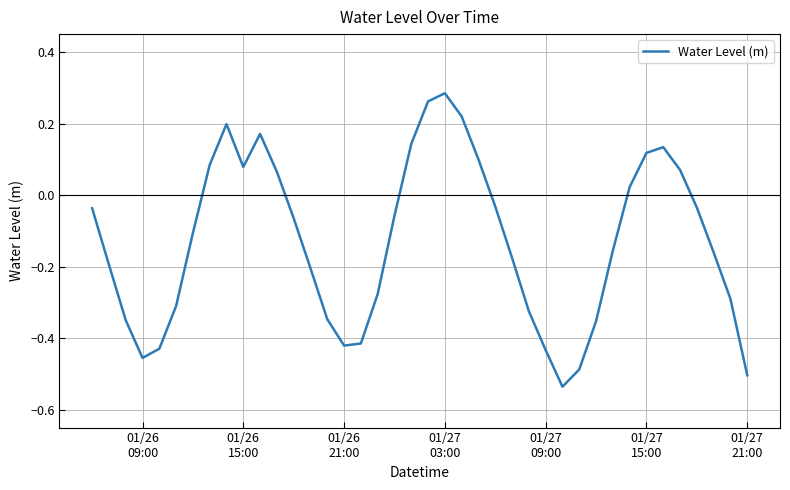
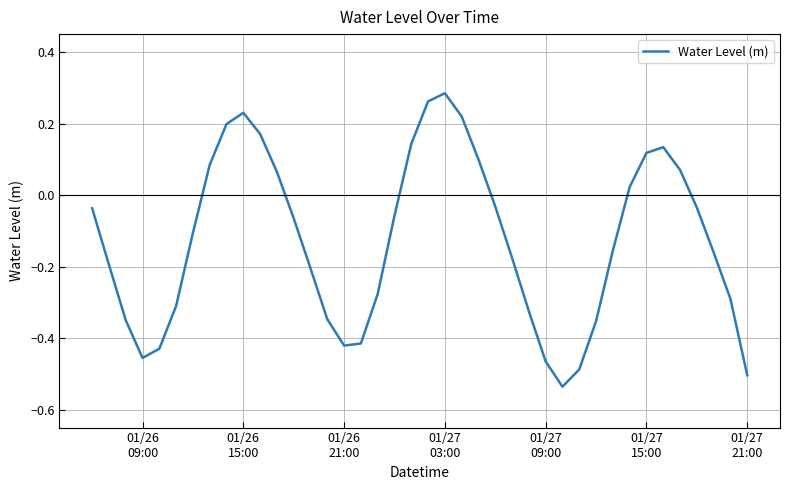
01/26 15:00: 0.08 -> 0.23
01/27 09:00: -0.43 -> -0.47
